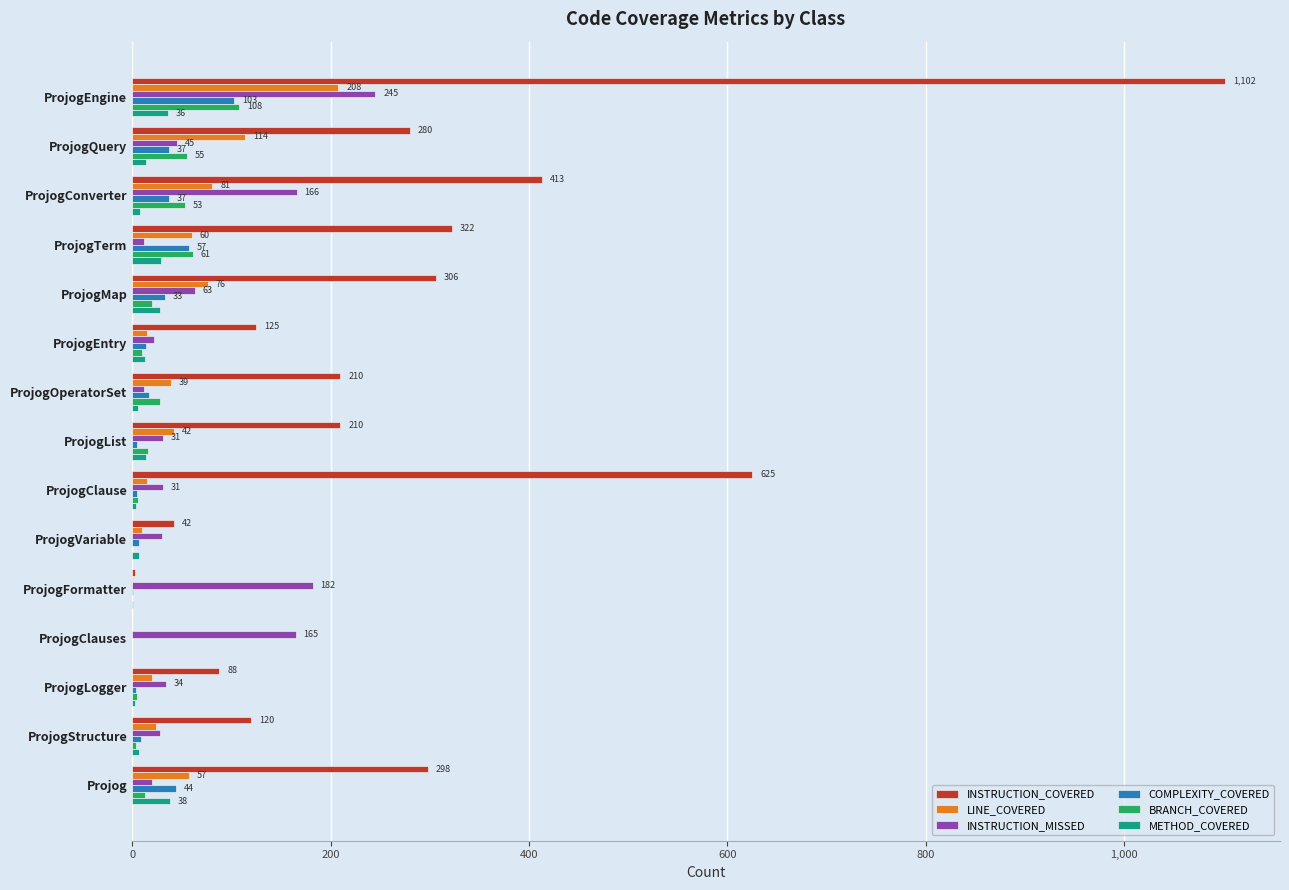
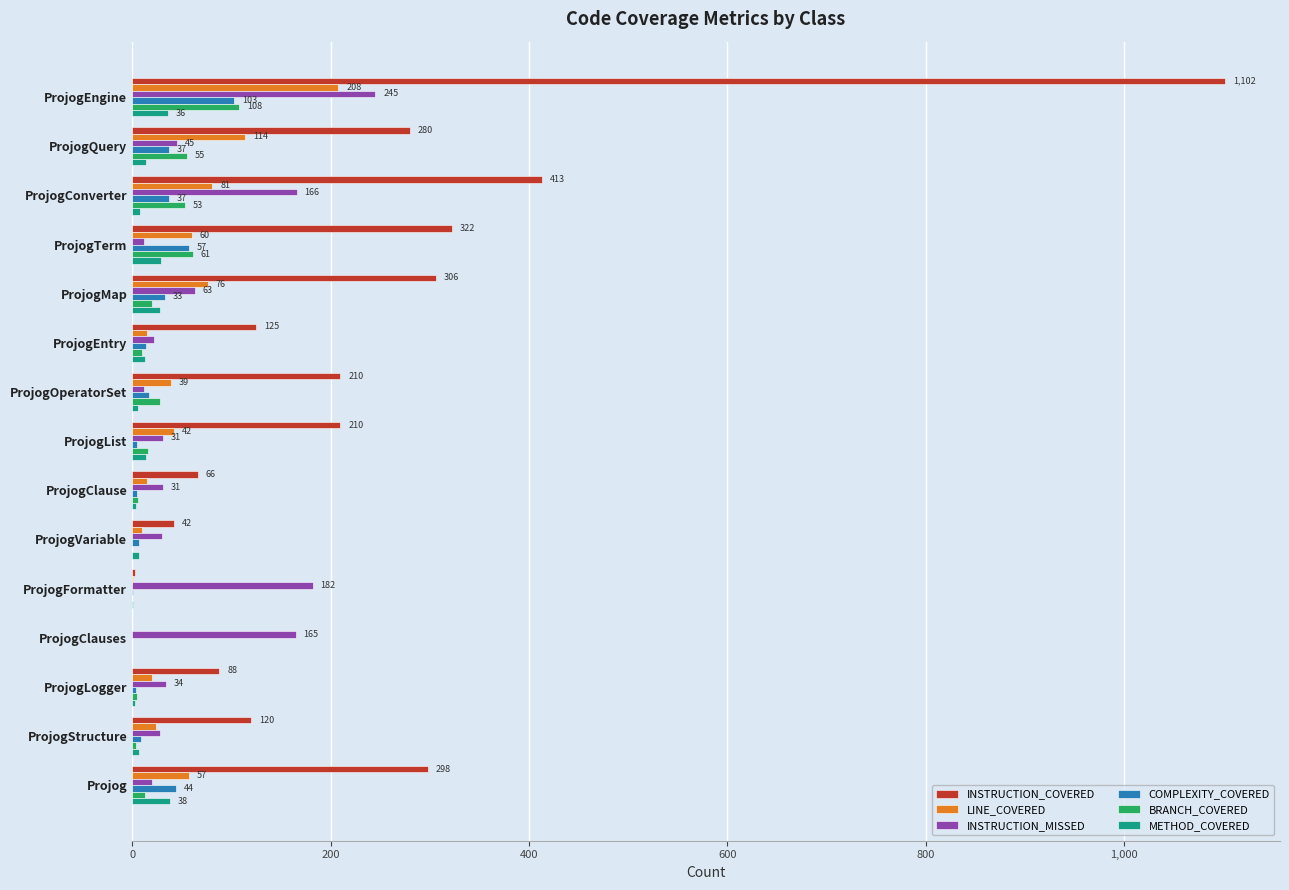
INSTRUCTION_COVERED, ProjogClause: 625 -> 66
